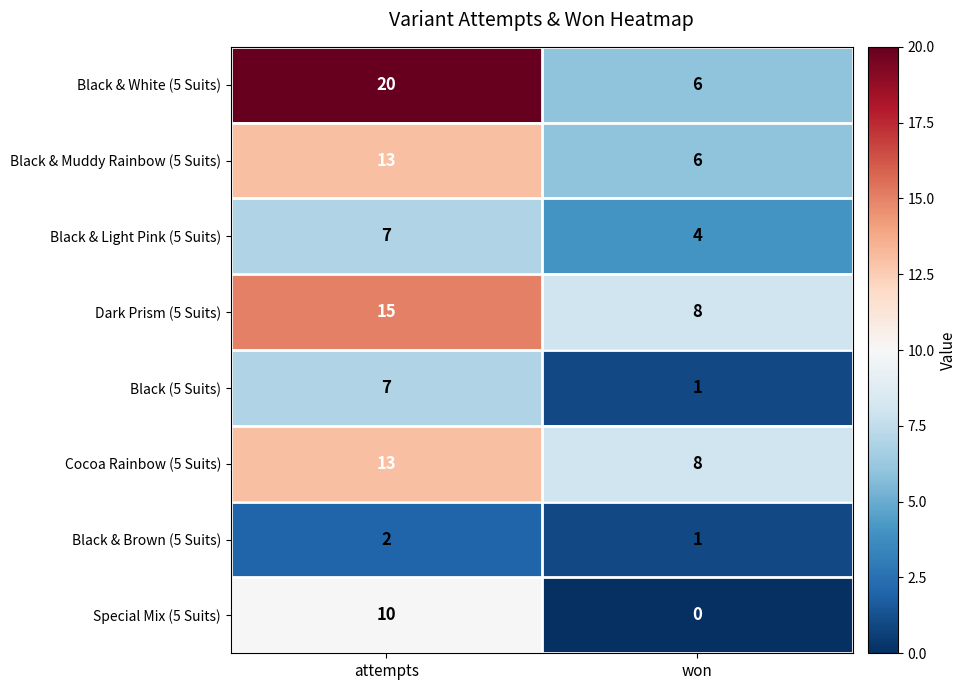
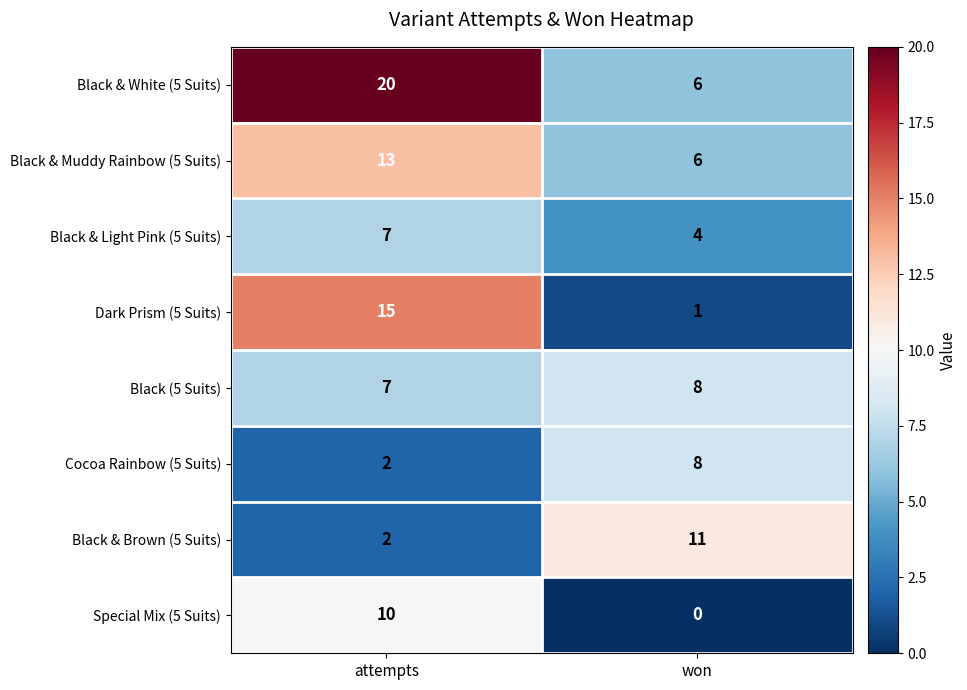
Dark Prism (5 Suits), won: 8 -> 1
Black (5 Suits), won: 1 -> 8
Cocoa Rainbow (5 Suits), attempts: 13 -> 2
Black & Brown (5 Suits), won: 1 -> 11
